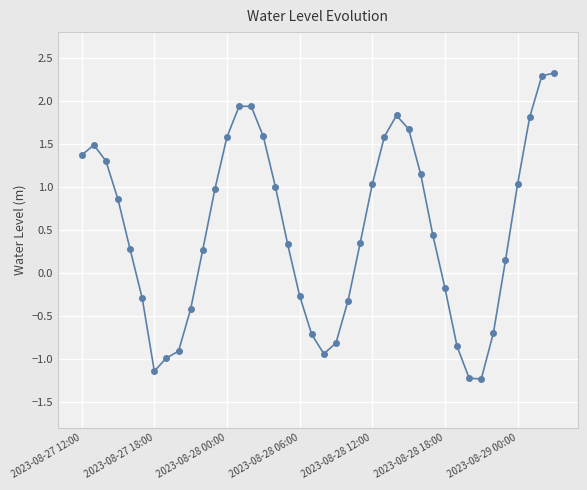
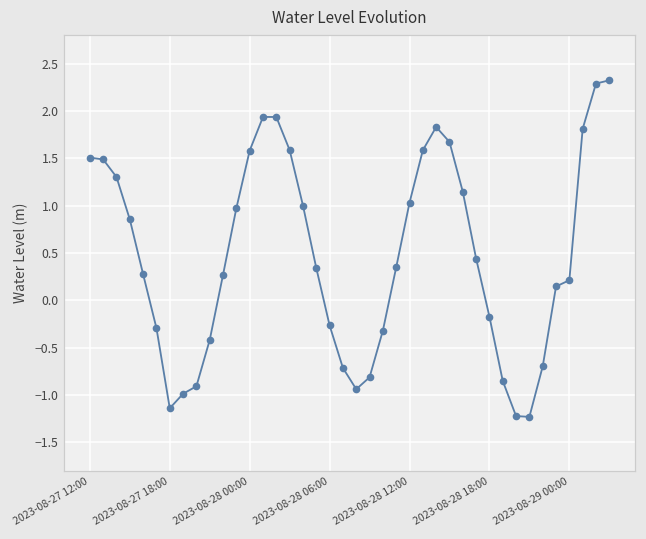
2023-08-27 12:00: 1.4 -> 1.5
2023-08-29 00:00: 1.0 -> 0.2
